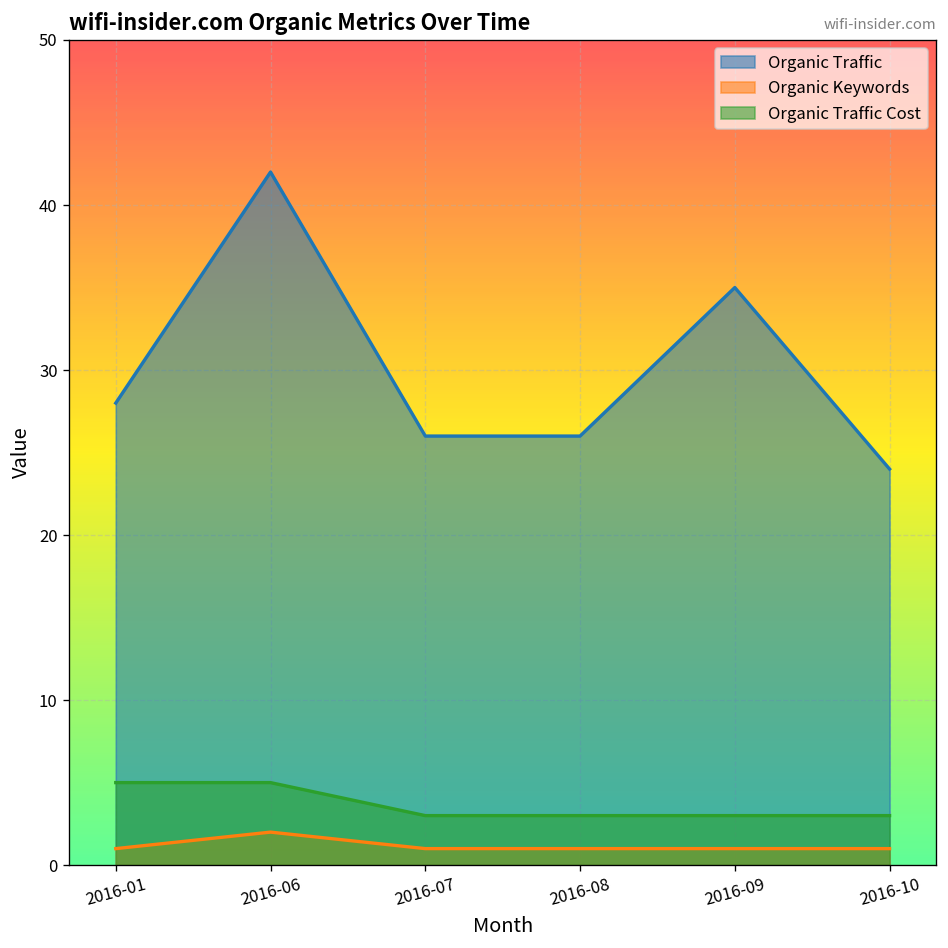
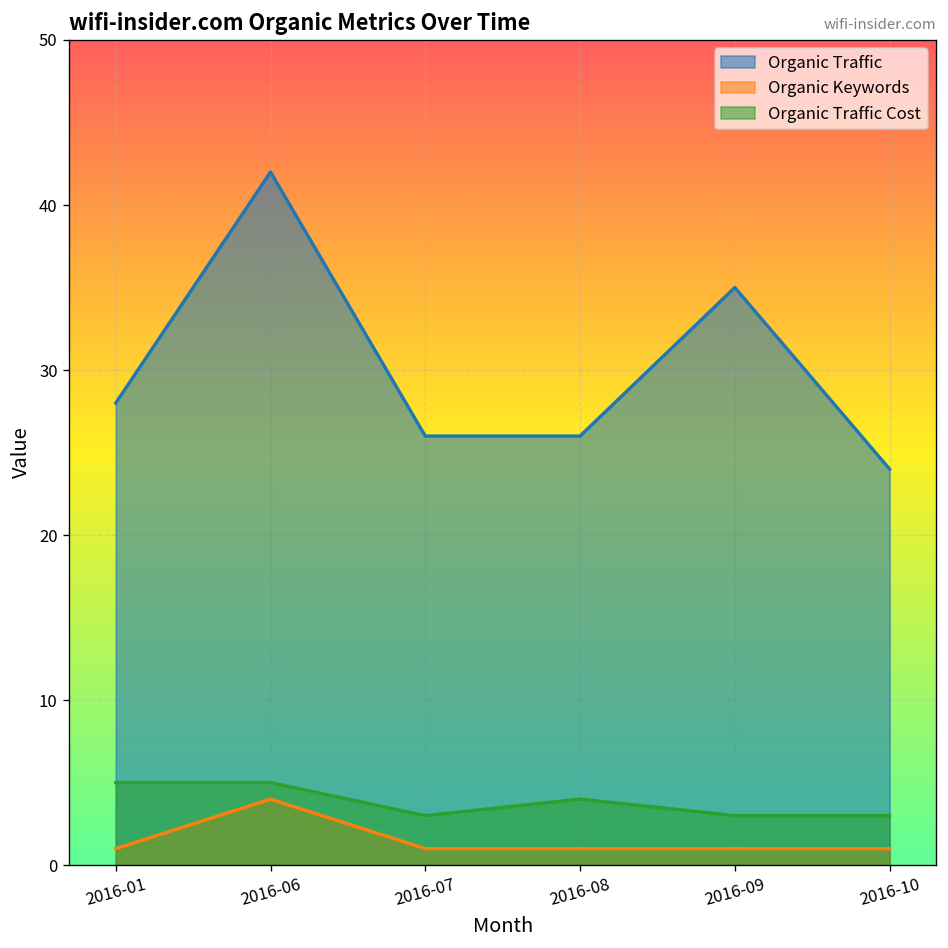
Organic Keywords, 2016-06: 2 -> 4
Organic Traffic Cost, 2016-08: 3 -> 4
